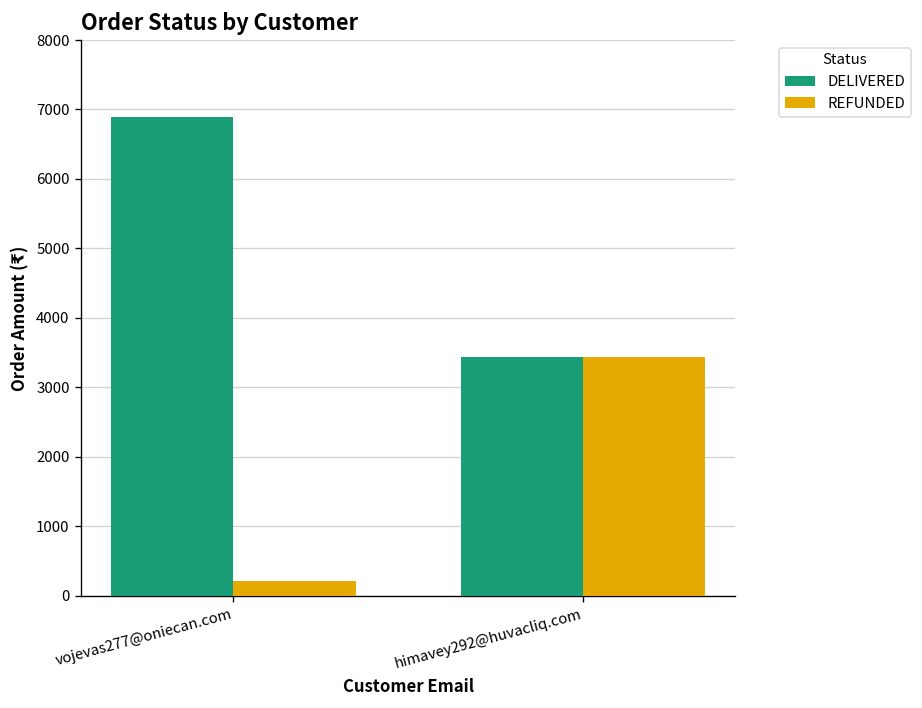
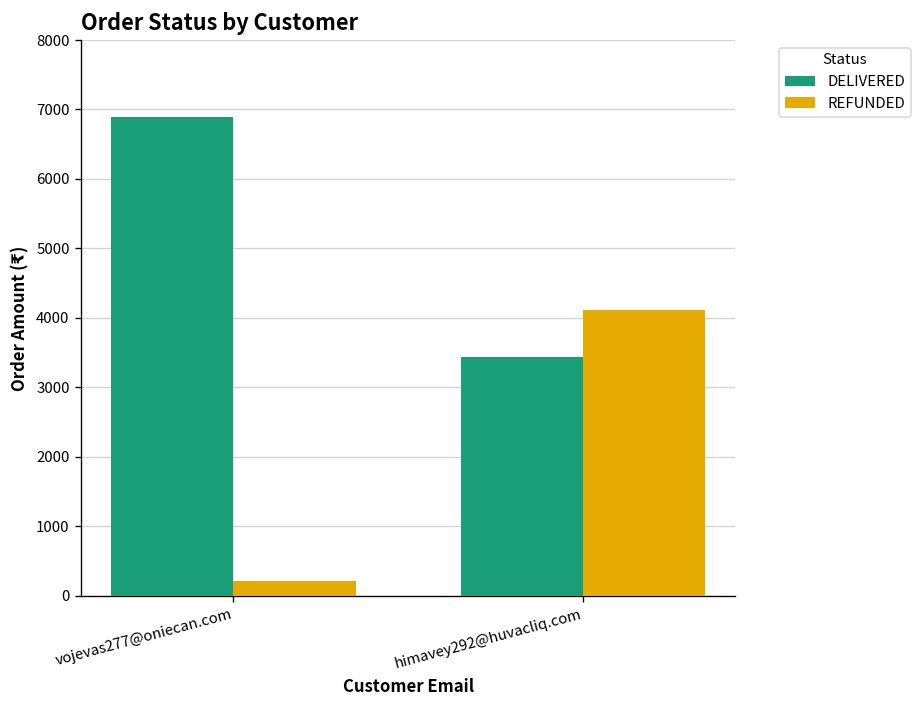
REFUNDED, himavey292@huvacliq.com: 3400 -> 4100
